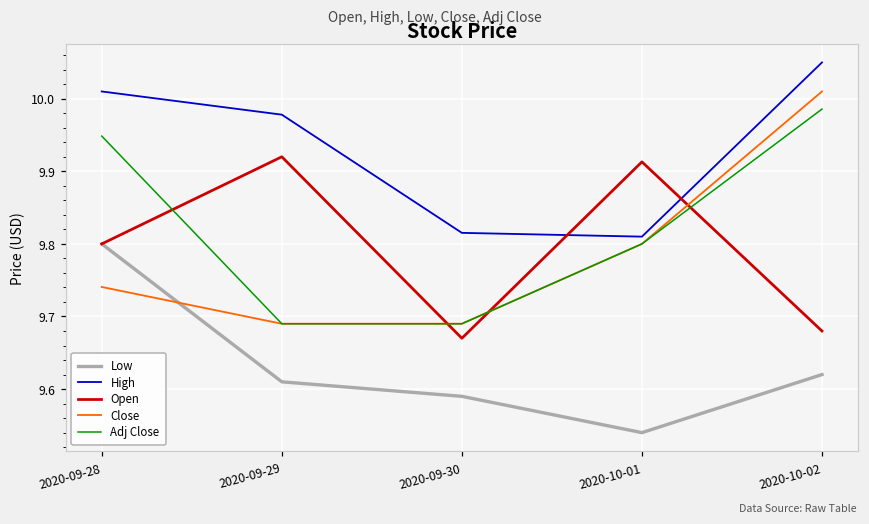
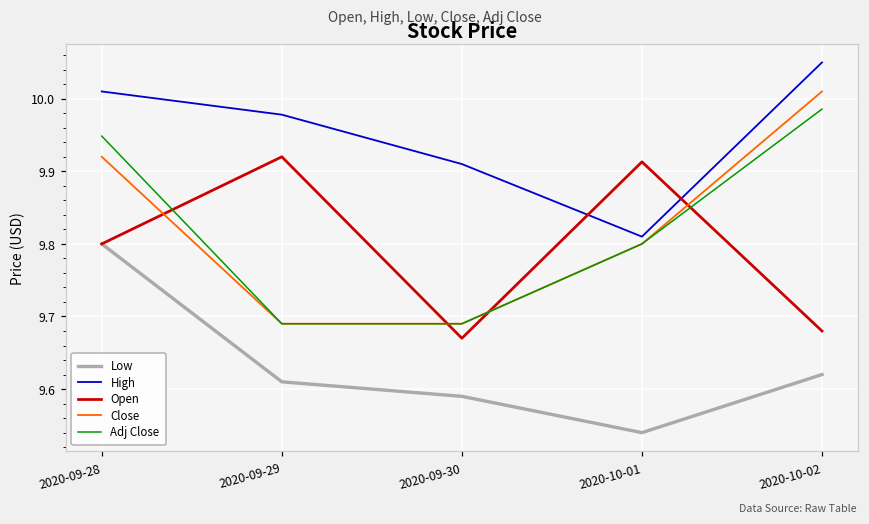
Close, 2020-09-28: 9.74 -> 9.92
High, 2020-09-30: 9.82 -> 9.91
